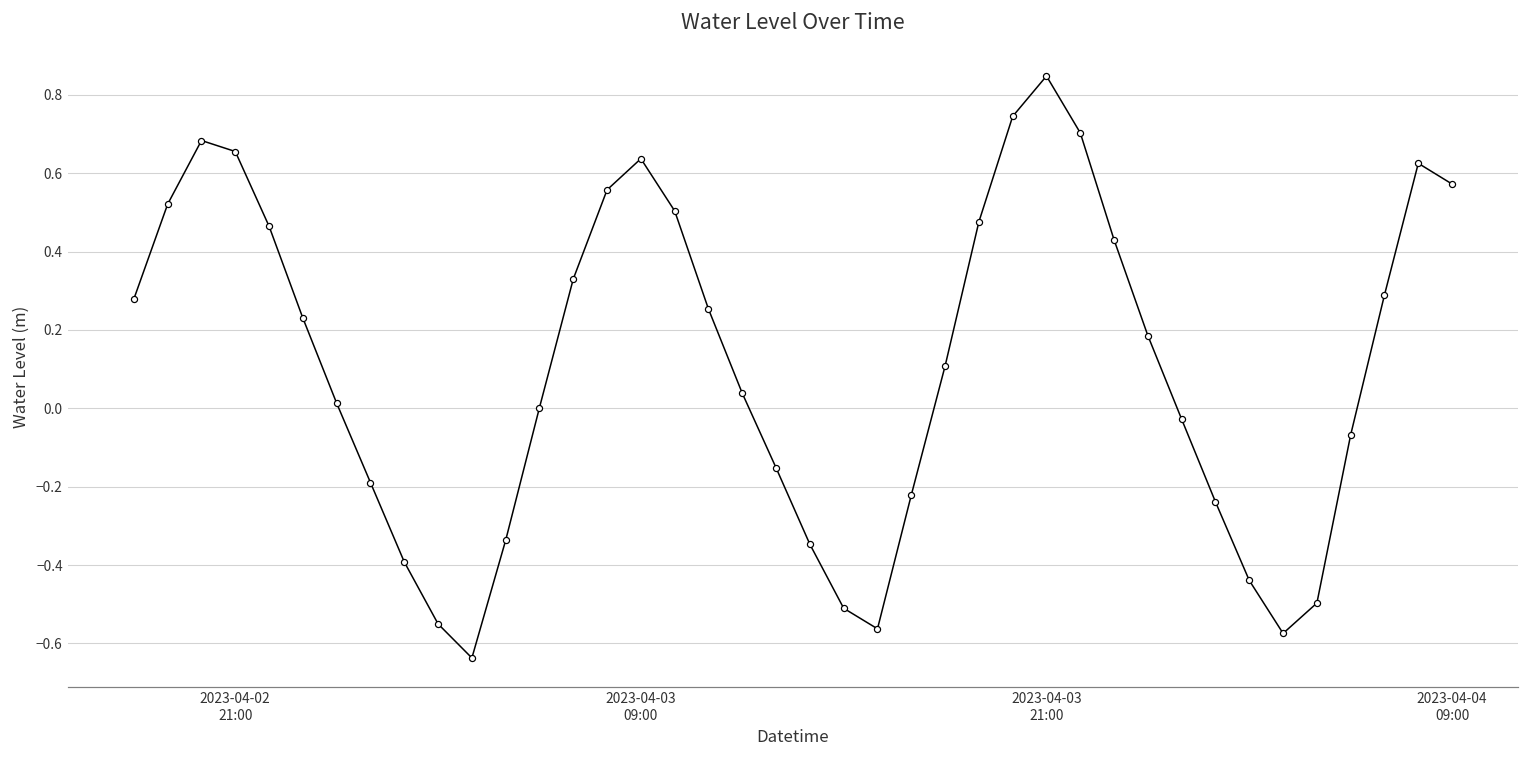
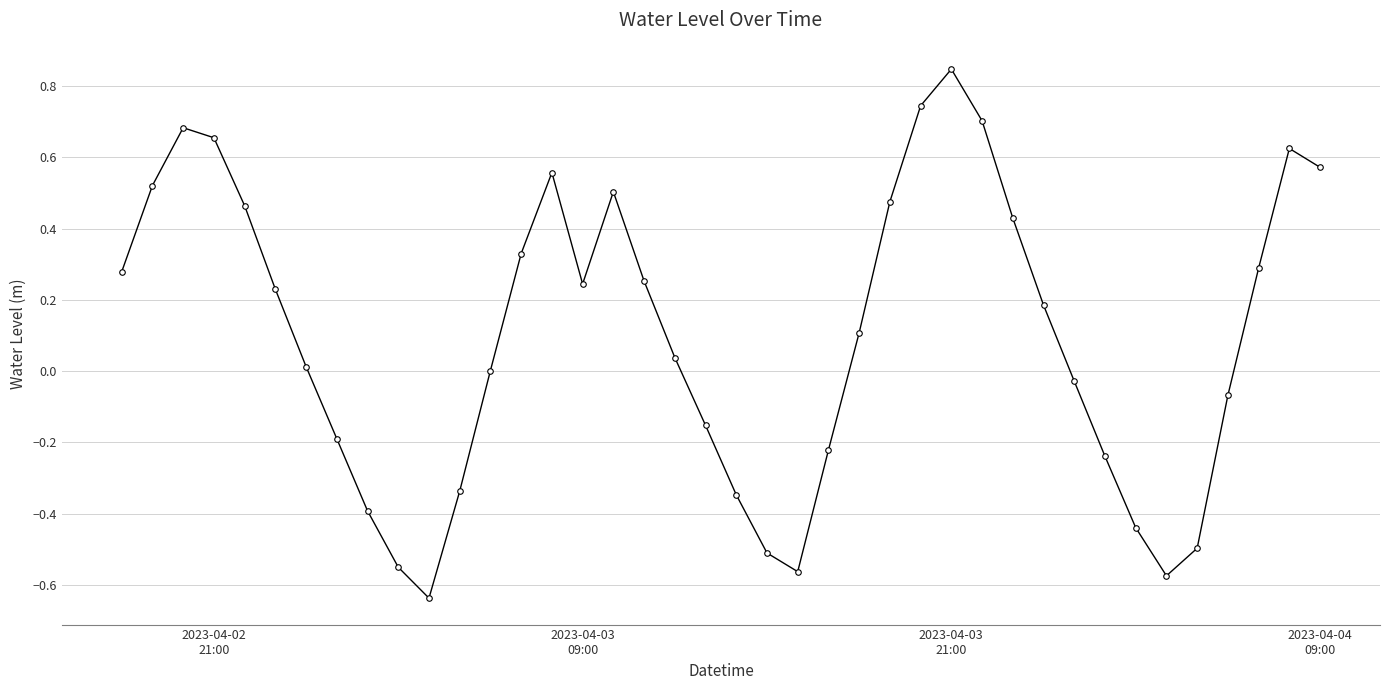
2023-04-03 09:00: 0.64 -> 0.24
